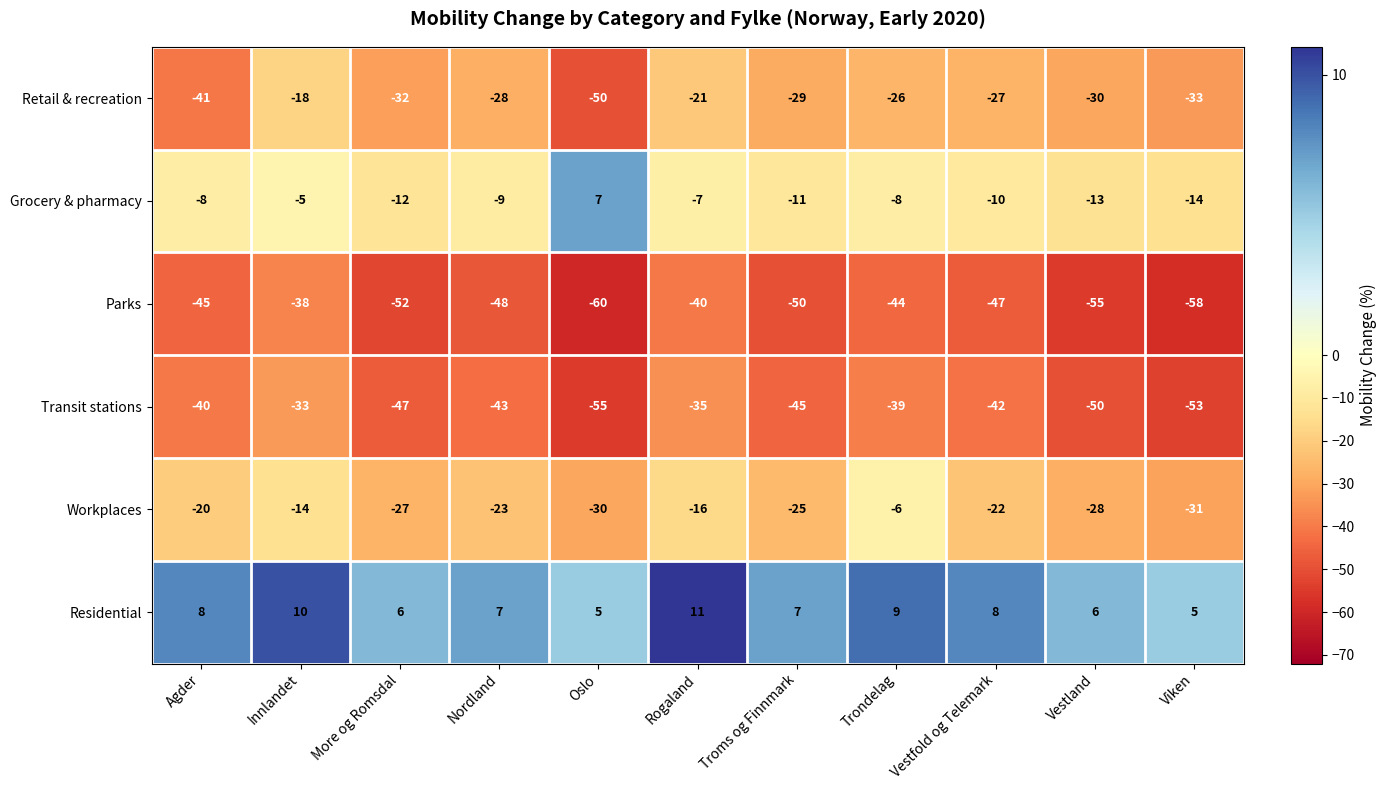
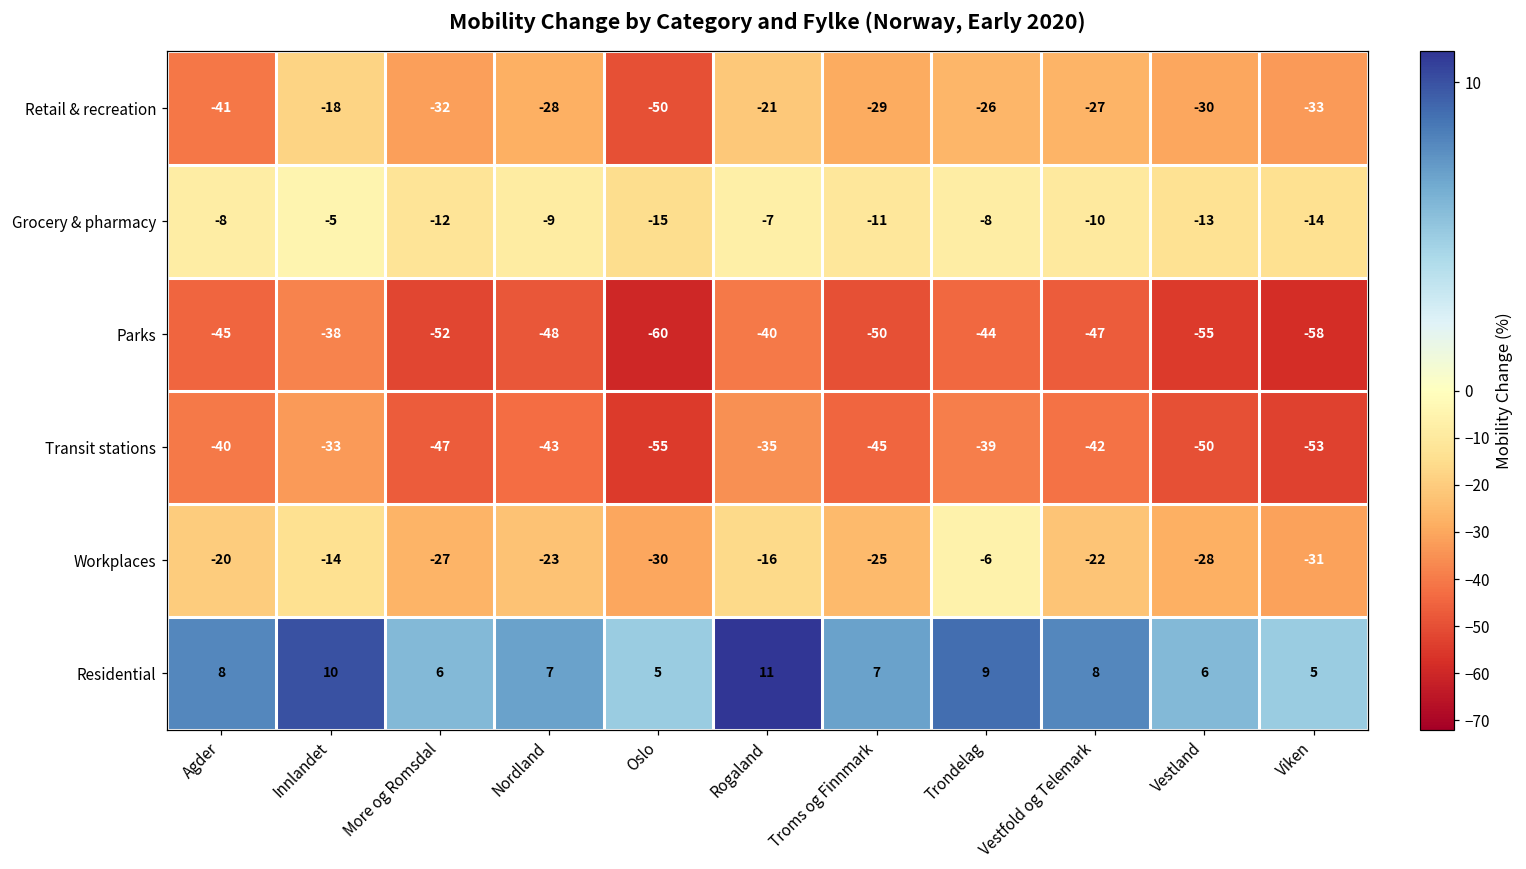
Grocery & pharmacy, Oslo: 7 -> -15
